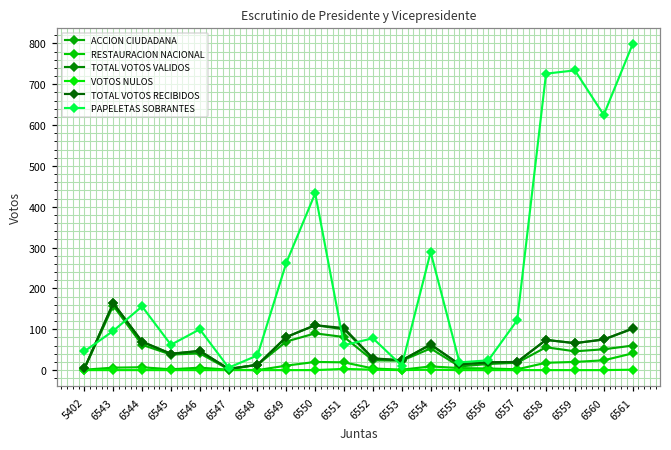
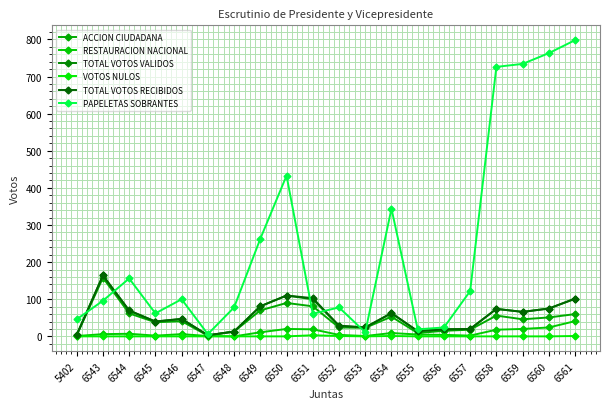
PAPELETAS SOBRANTES, 6548: 40 -> 80
PAPELETAS SOBRANTES, 6554: 290 -> 340
PAPELETAS SOBRANTES, 6560: 630 -> 760
